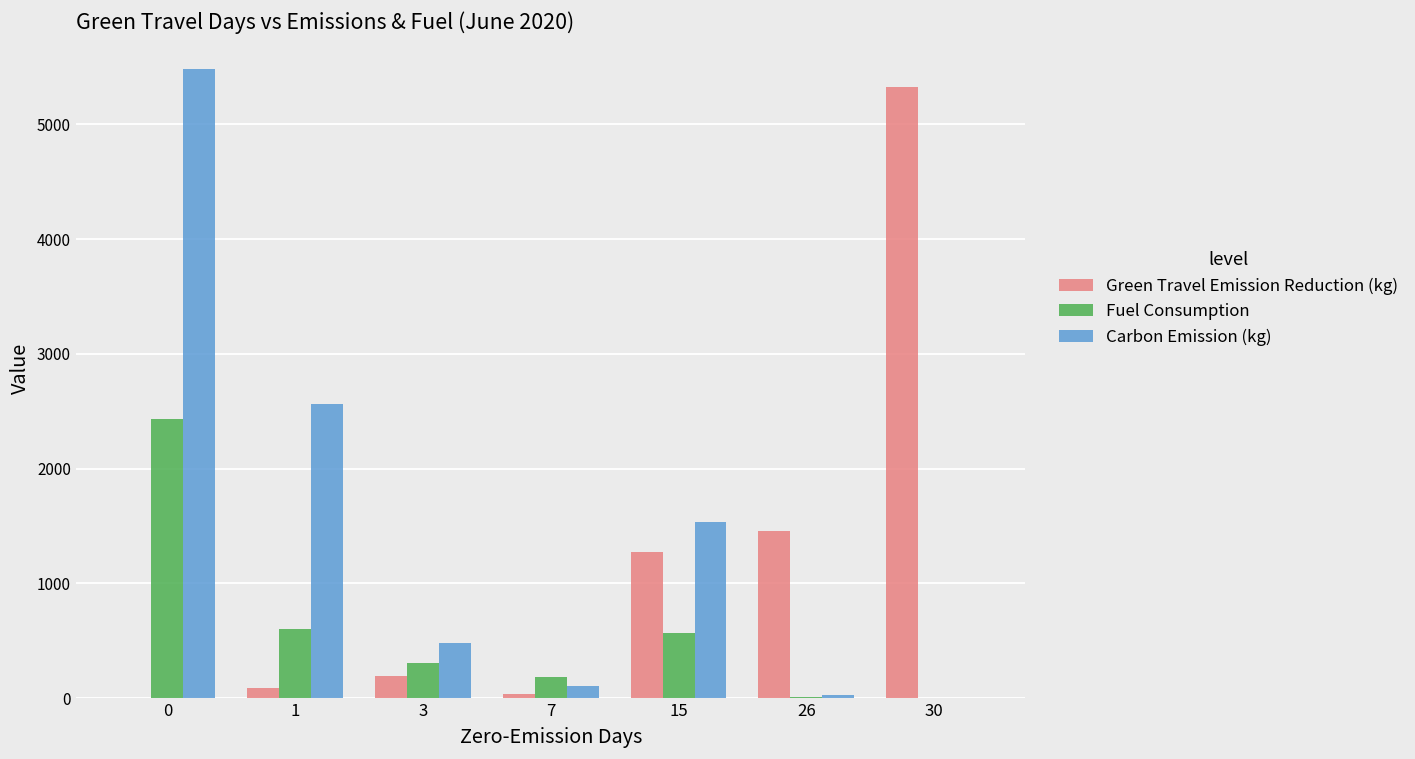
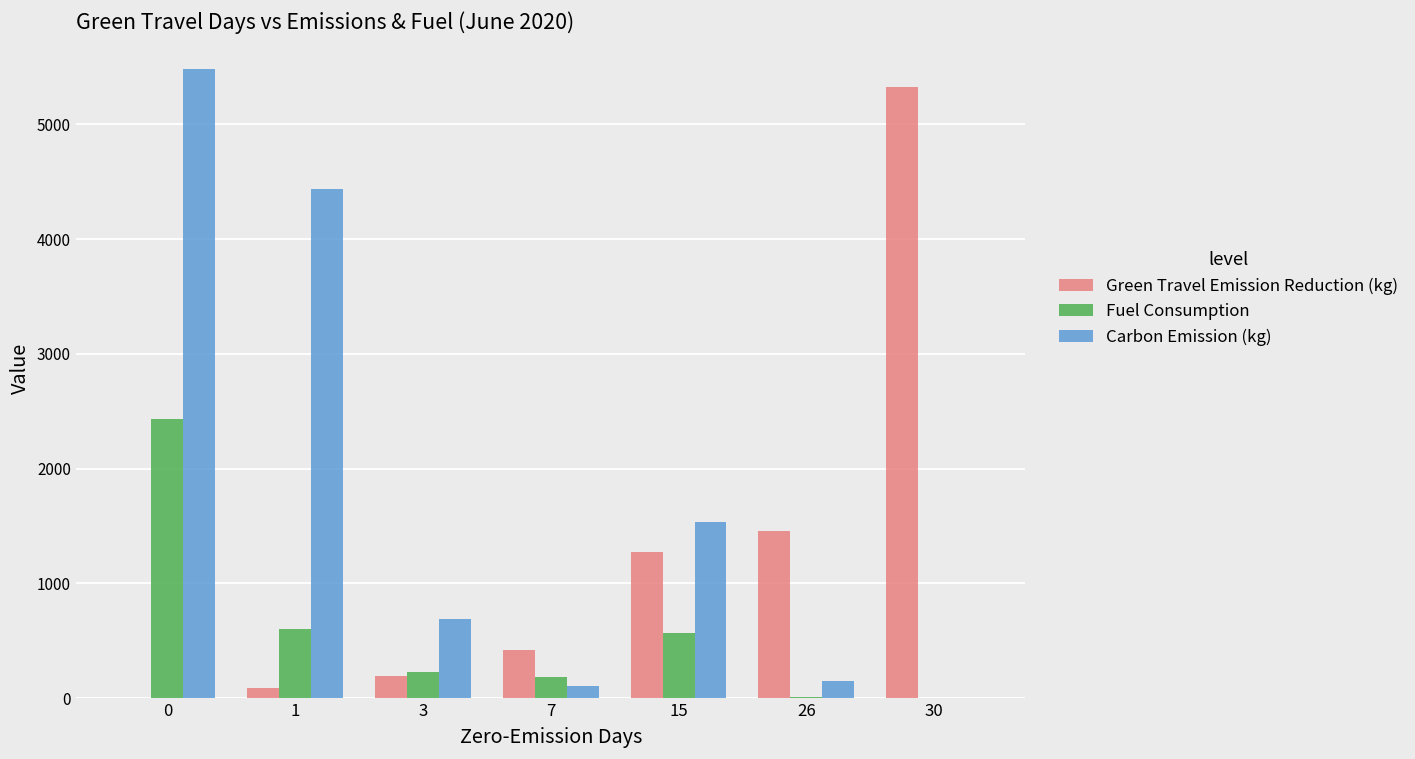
Carbon Emission (kg), 1: 2560 -> 4440
Fuel Consumption, 3: 310 -> 220
Carbon Emission (kg), 3: 480 -> 690
Green Travel Emission Reduction (kg), 7: 30 -> 420
Carbon Emission (kg), 26: 20 -> 150
